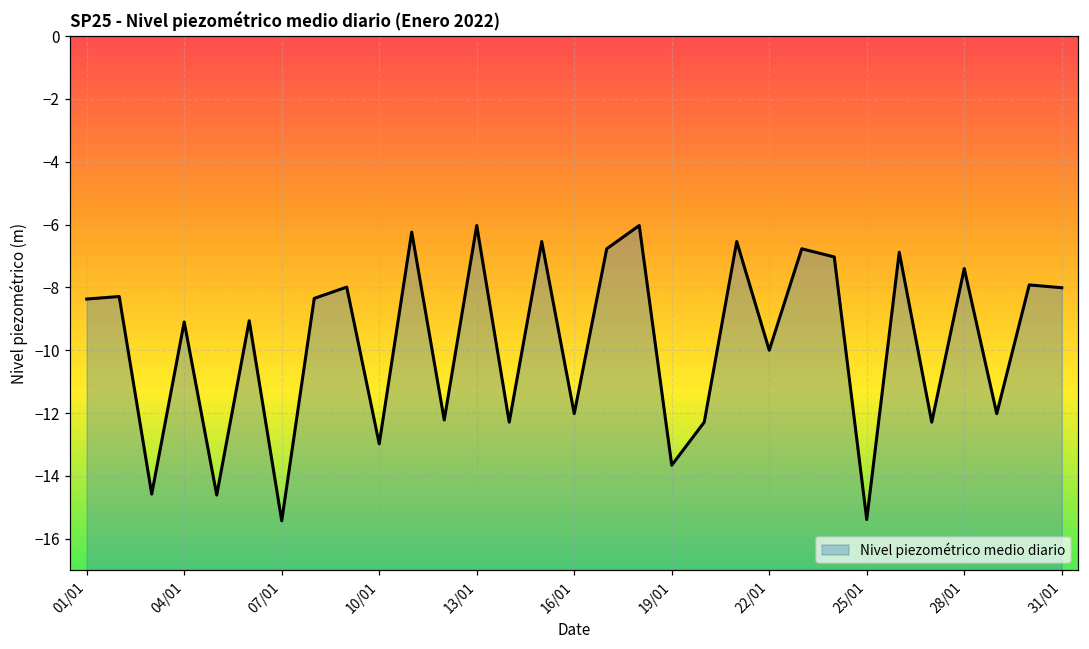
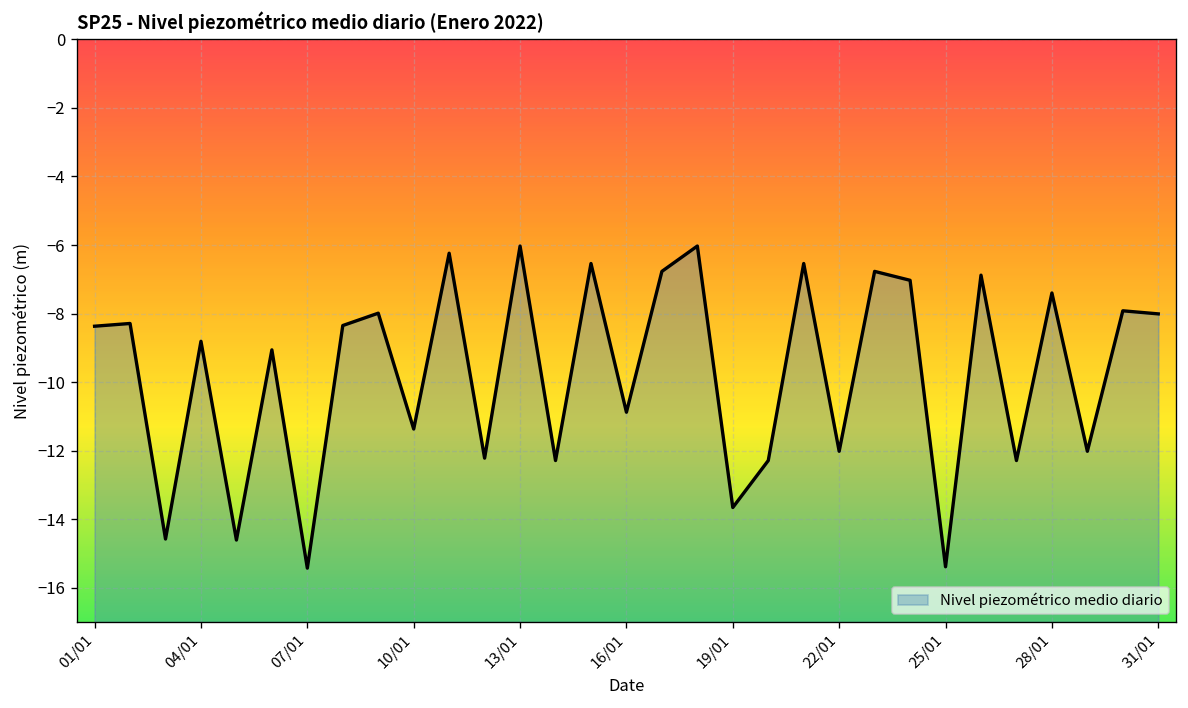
04/01: -9.1 -> -8.8
10/01: -13.0 -> -11.4
16/01: -12.0 -> -10.9
22/01: -10.0 -> -12.0
